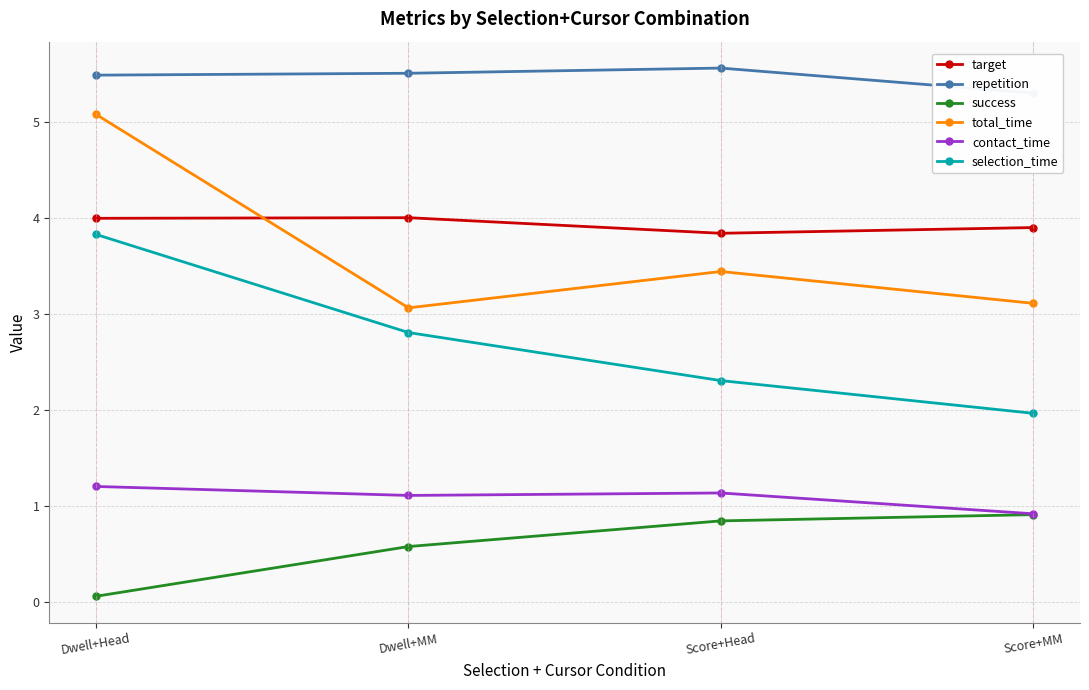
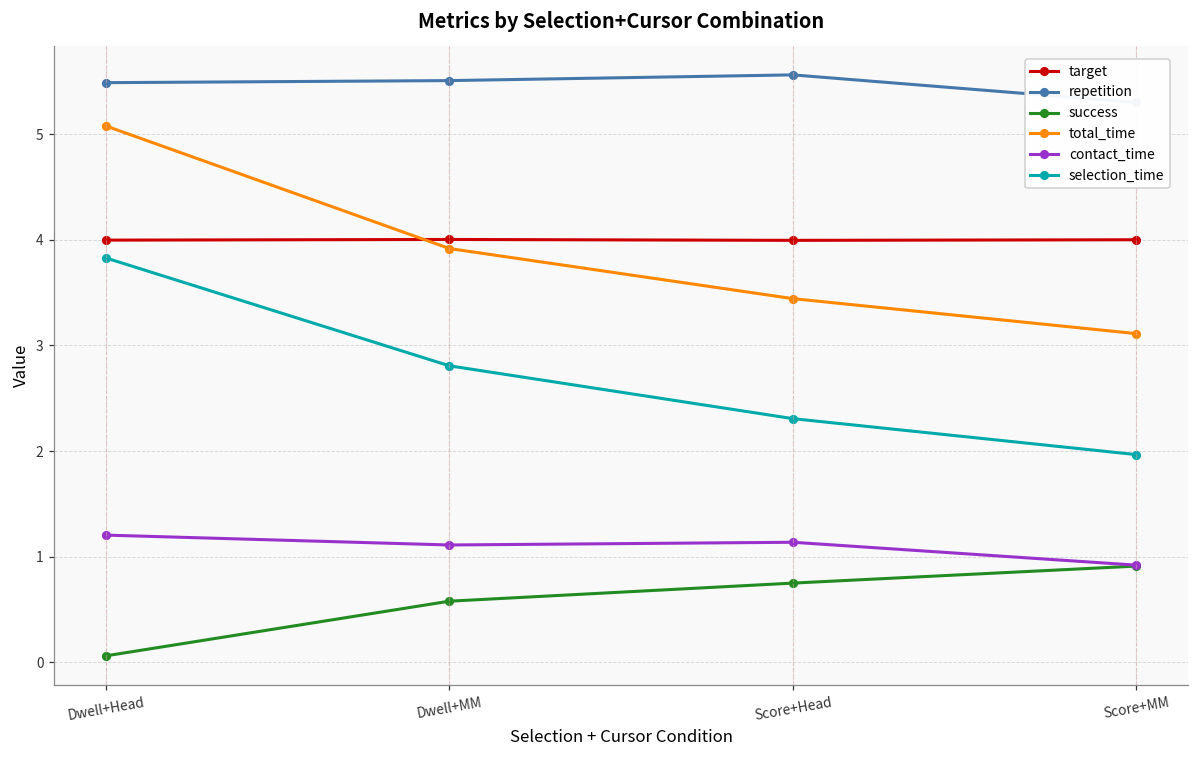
total_time, Dwell+MM: 3.1 -> 3.9
target, Score+Head: 3.8 -> 4.0
success, Score+Head: 0.8 -> 0.7
target, Score+MM: 3.9 -> 4.0
